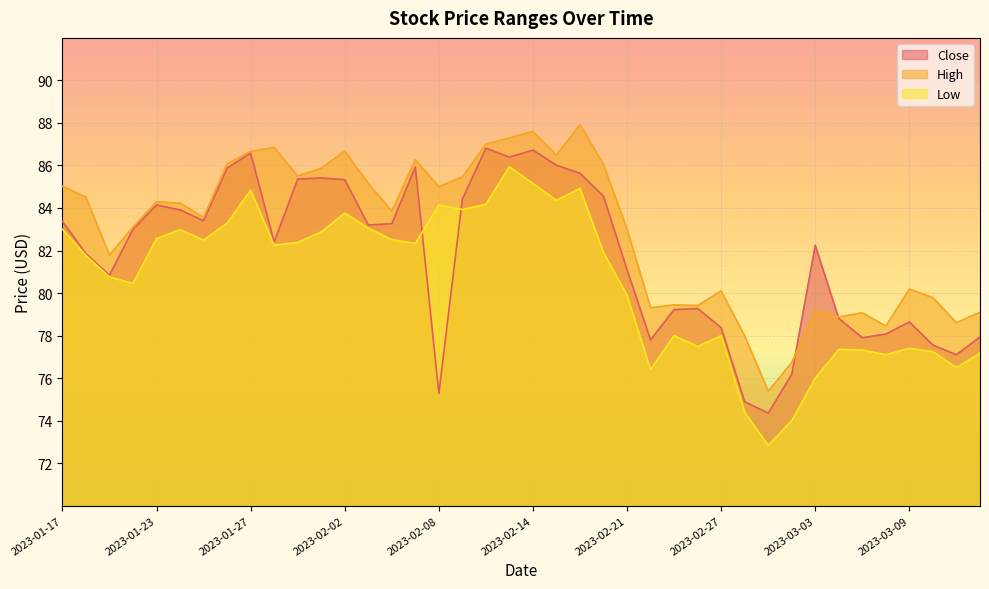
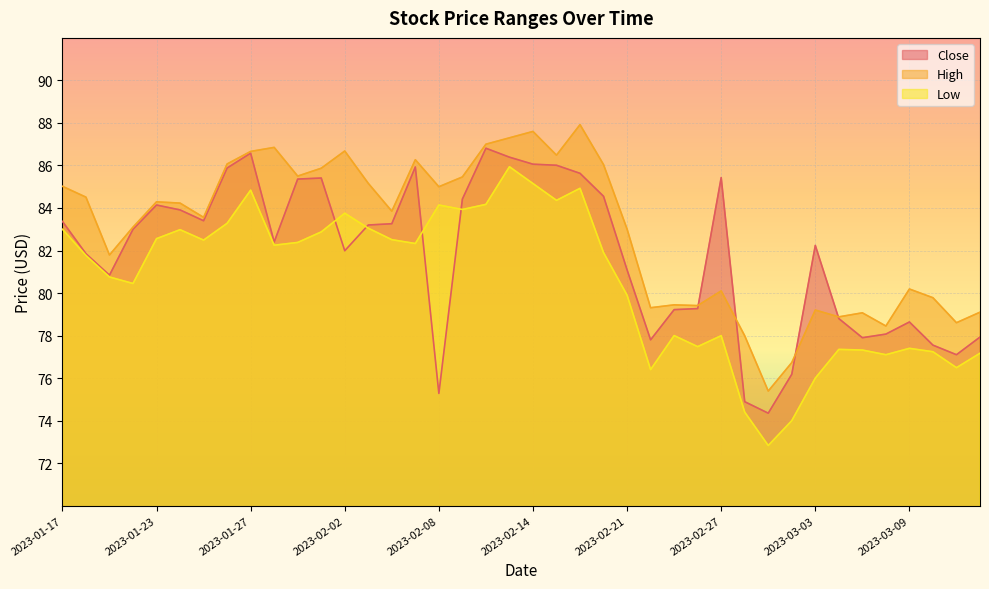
Close, 2023-02-02: 85.3 -> 82.0
Close, 2023-02-14: 86.7 -> 86.1
Close, 2023-02-27: 78.4 -> 85.4
